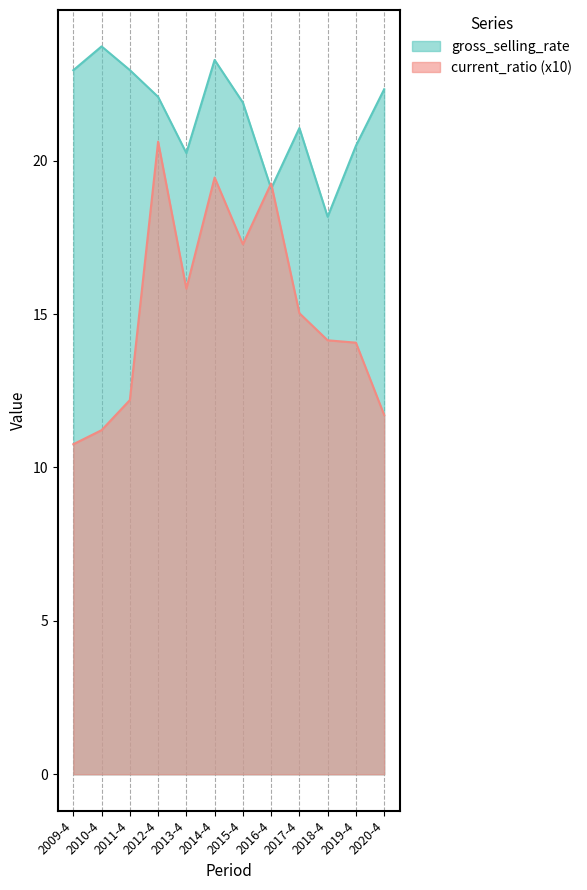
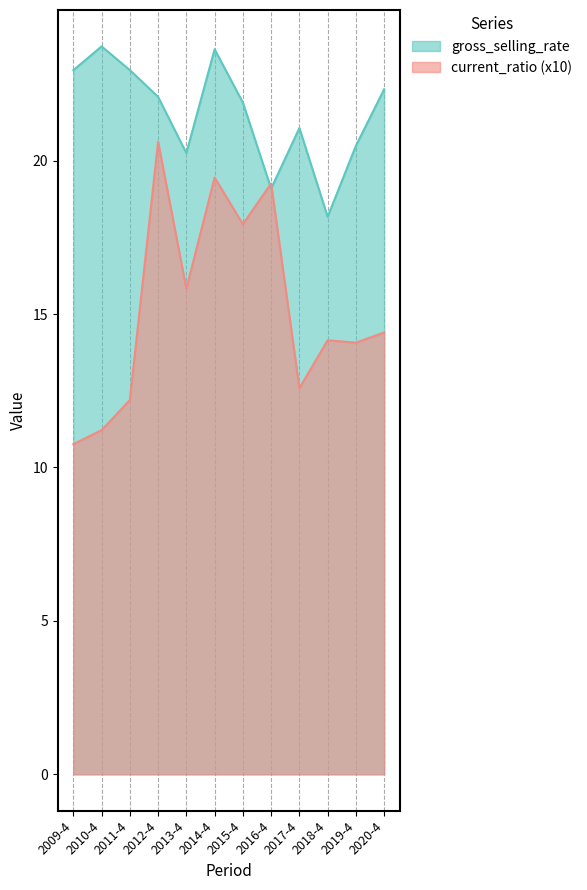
gross_selling_rate, 2014-4: 23.3 -> 23.6
current_ratio (x10), 2015-4: 17.3 -> 17.9
current_ratio (x10), 2017-4: 15.0 -> 12.6
current_ratio (x10), 2020-4: 11.7 -> 14.4
